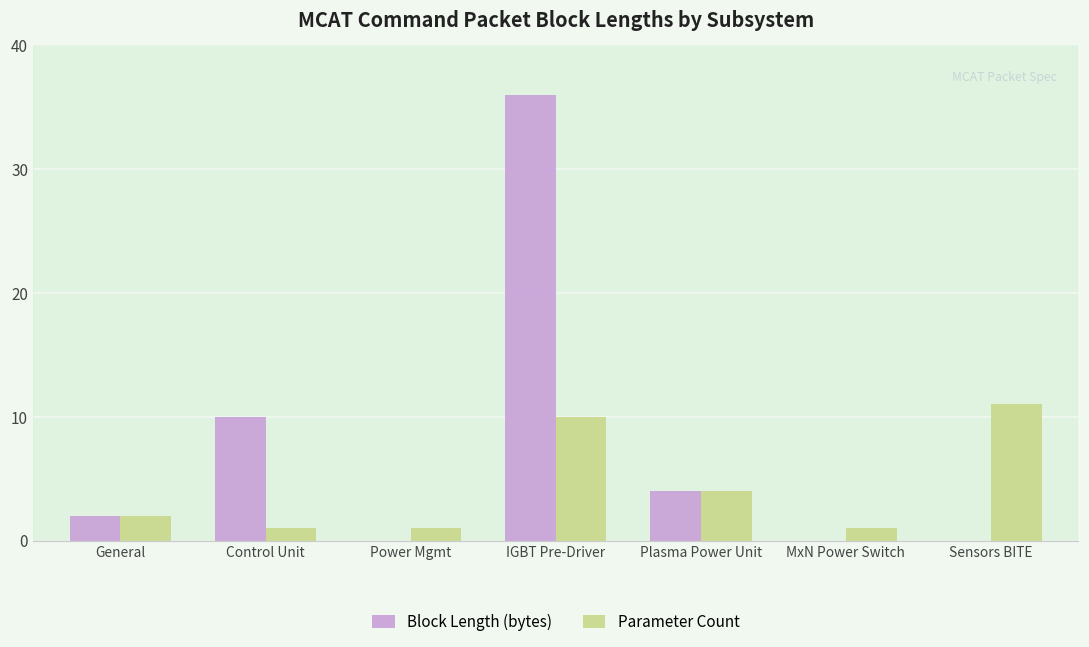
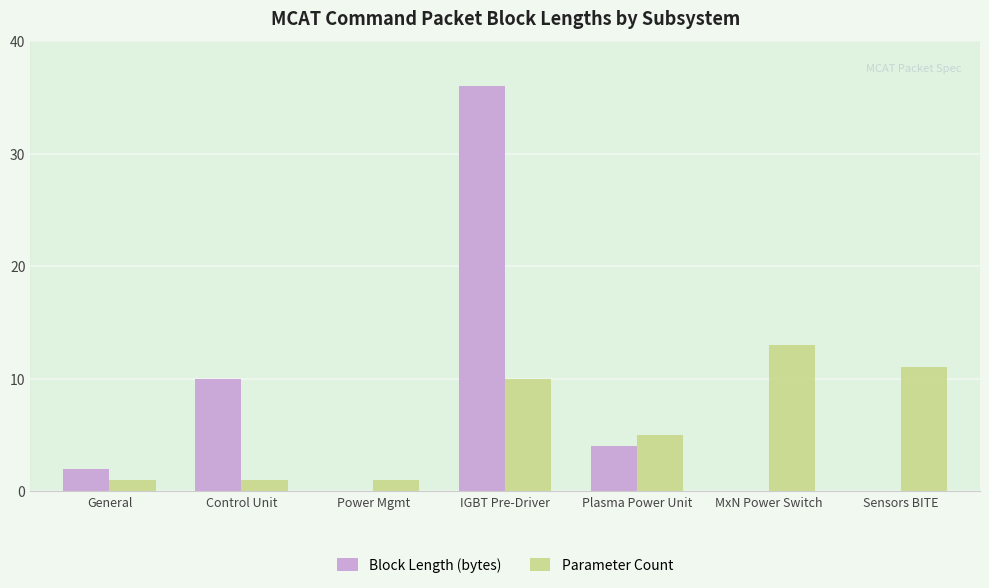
Parameter Count, General: 2 -> 1
Parameter Count, Plasma Power Unit: 4 -> 5
Parameter Count, MxN Power Switch: 1 -> 13
